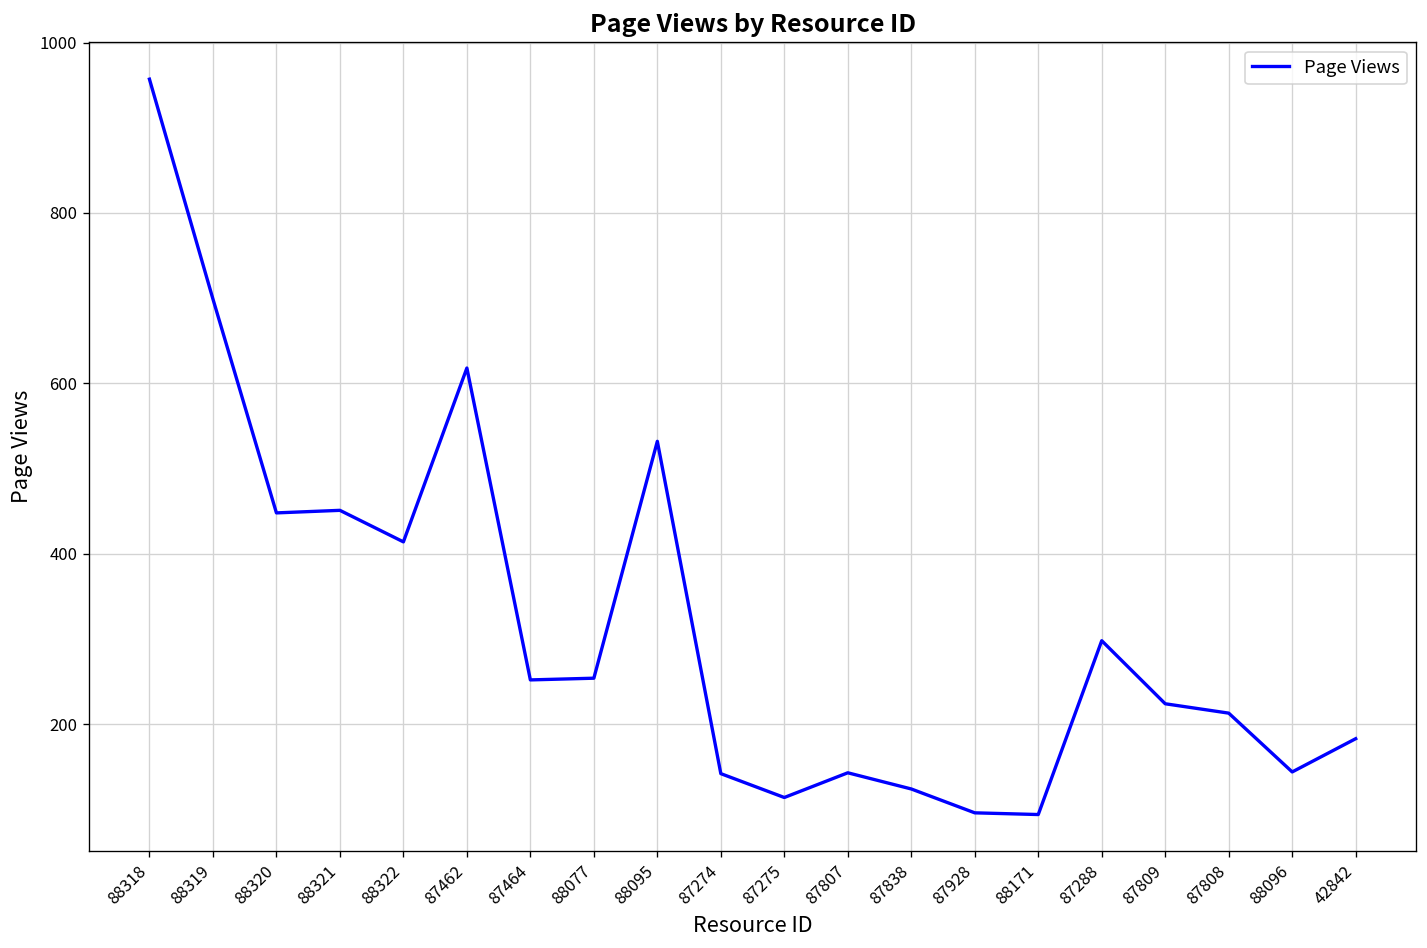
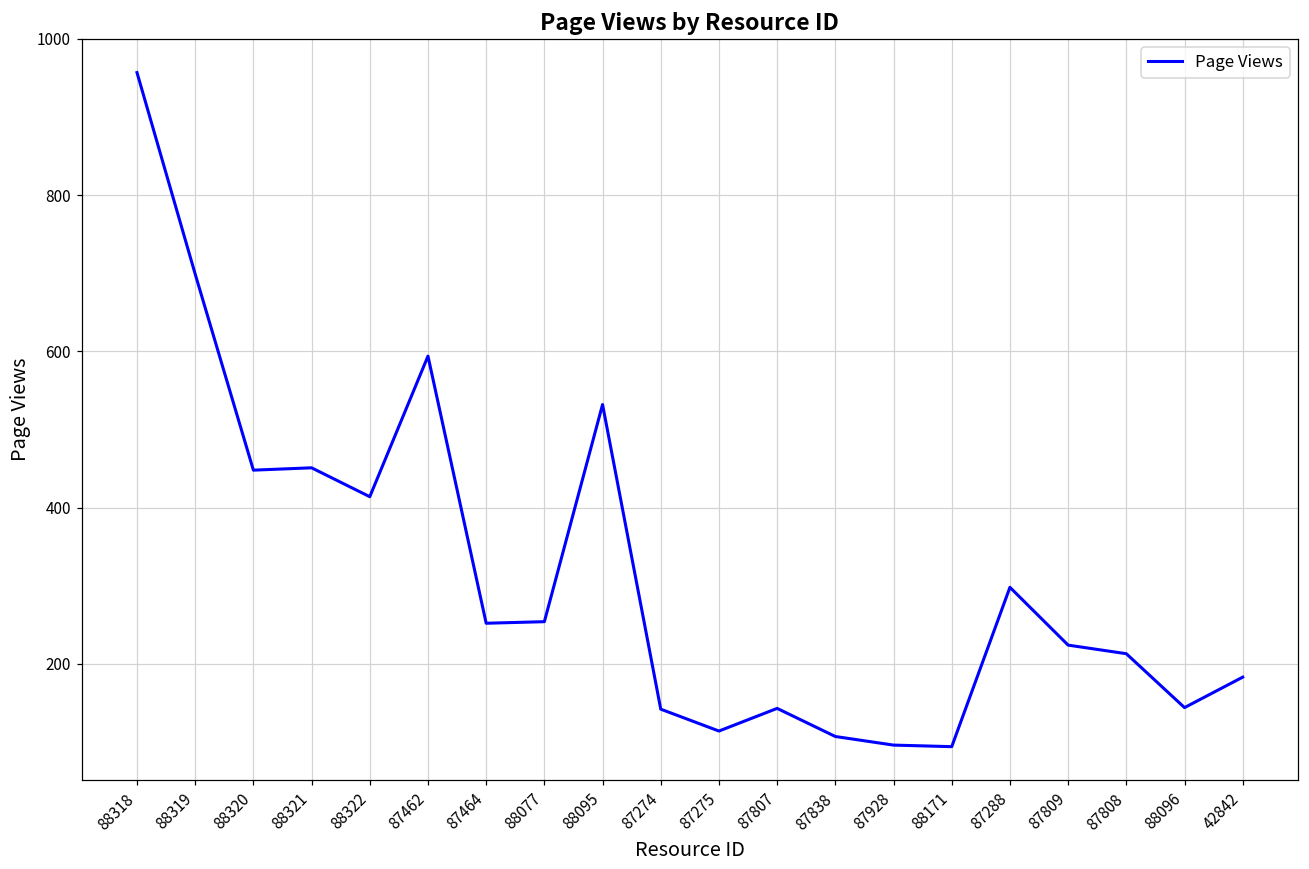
87462: 620 -> 590
87838: 120 -> 110
